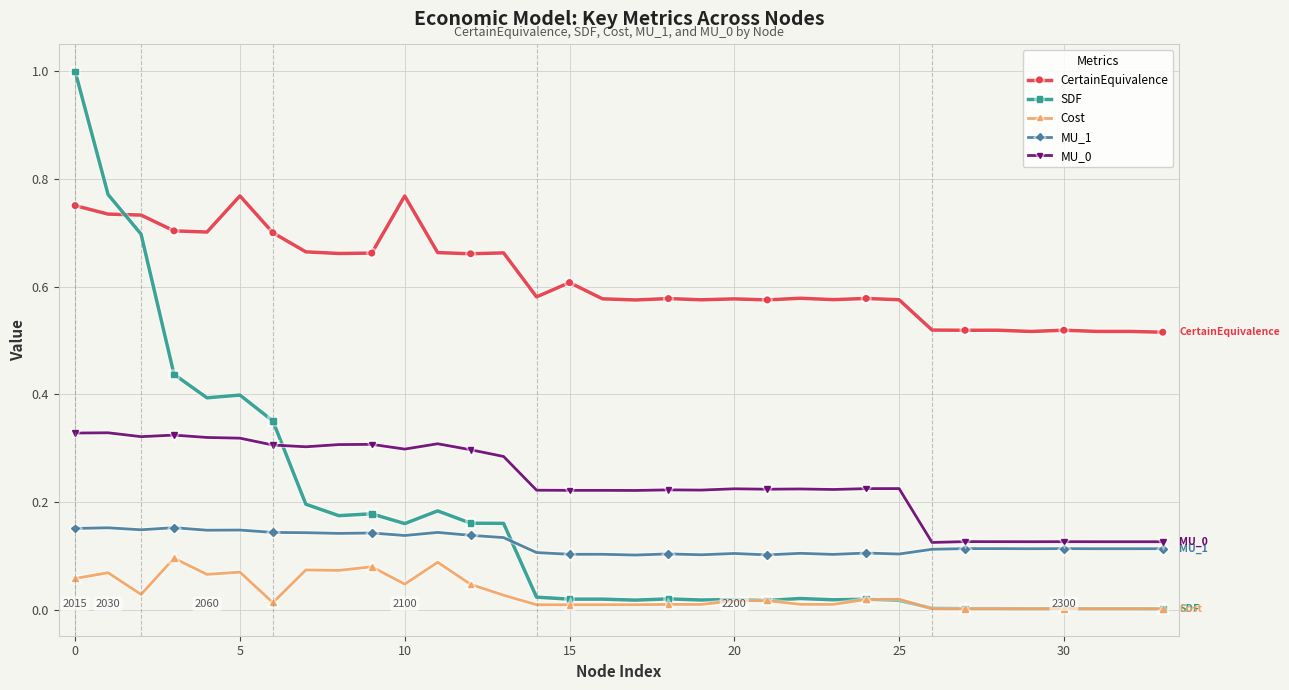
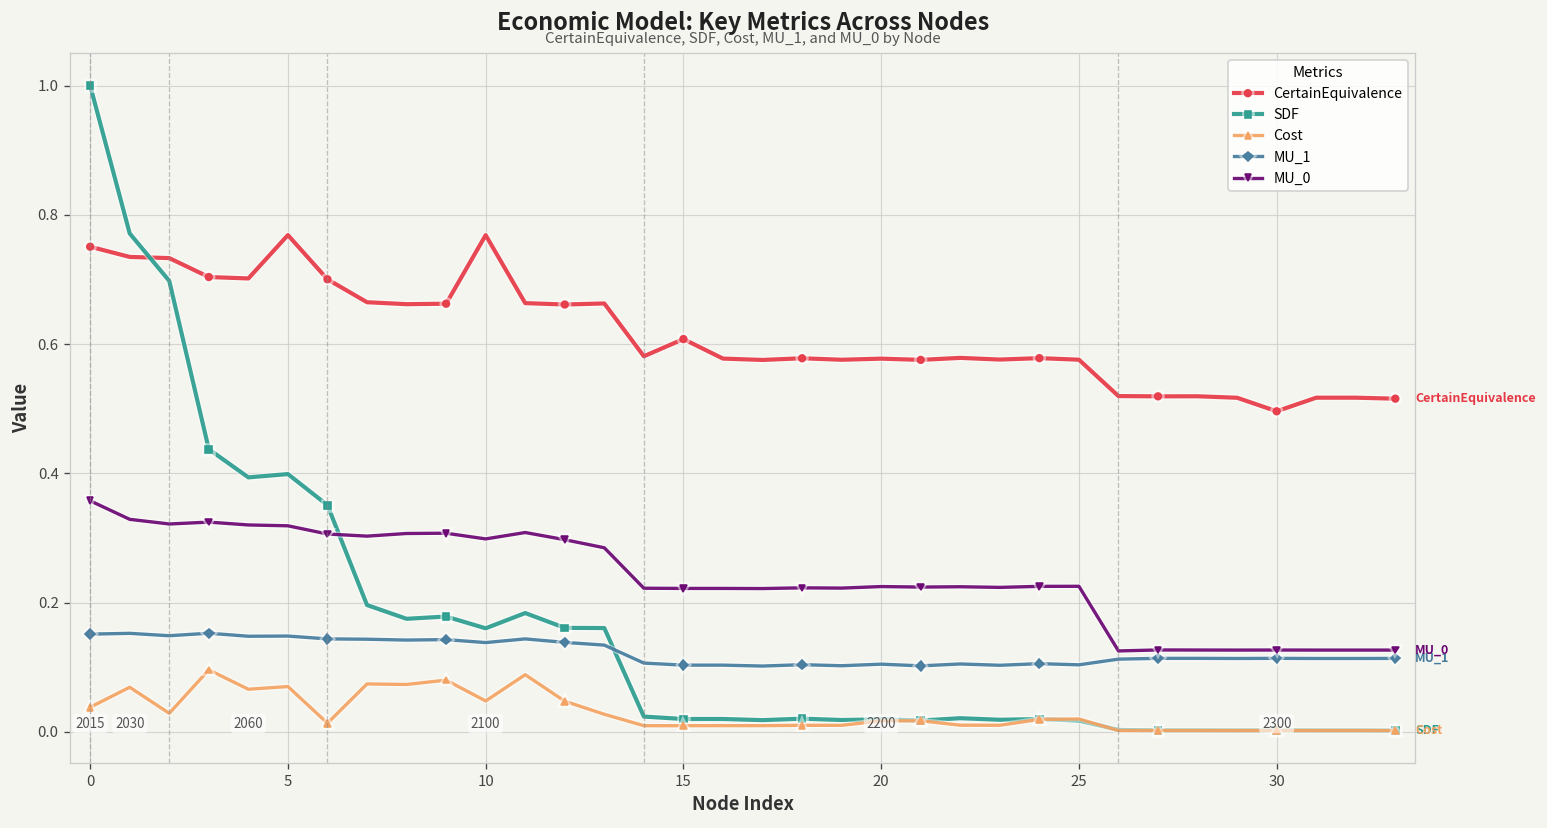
Cost, 0: 0.06 -> 0.04
MU_0, 0: 0.33 -> 0.36
CertainEquivalence, 30: 0.52 -> 0.50
